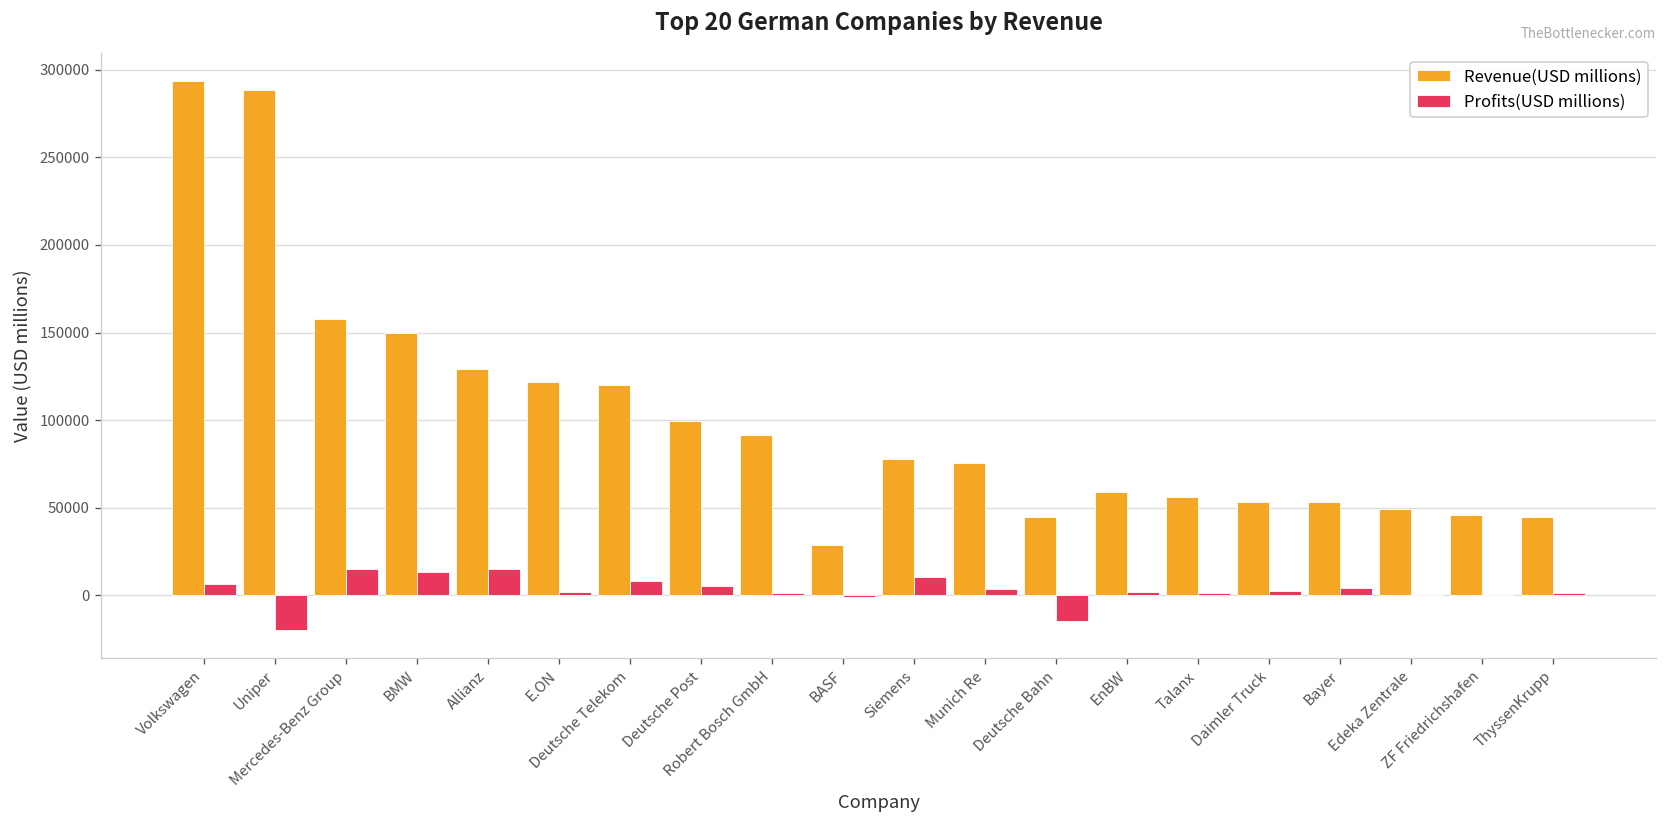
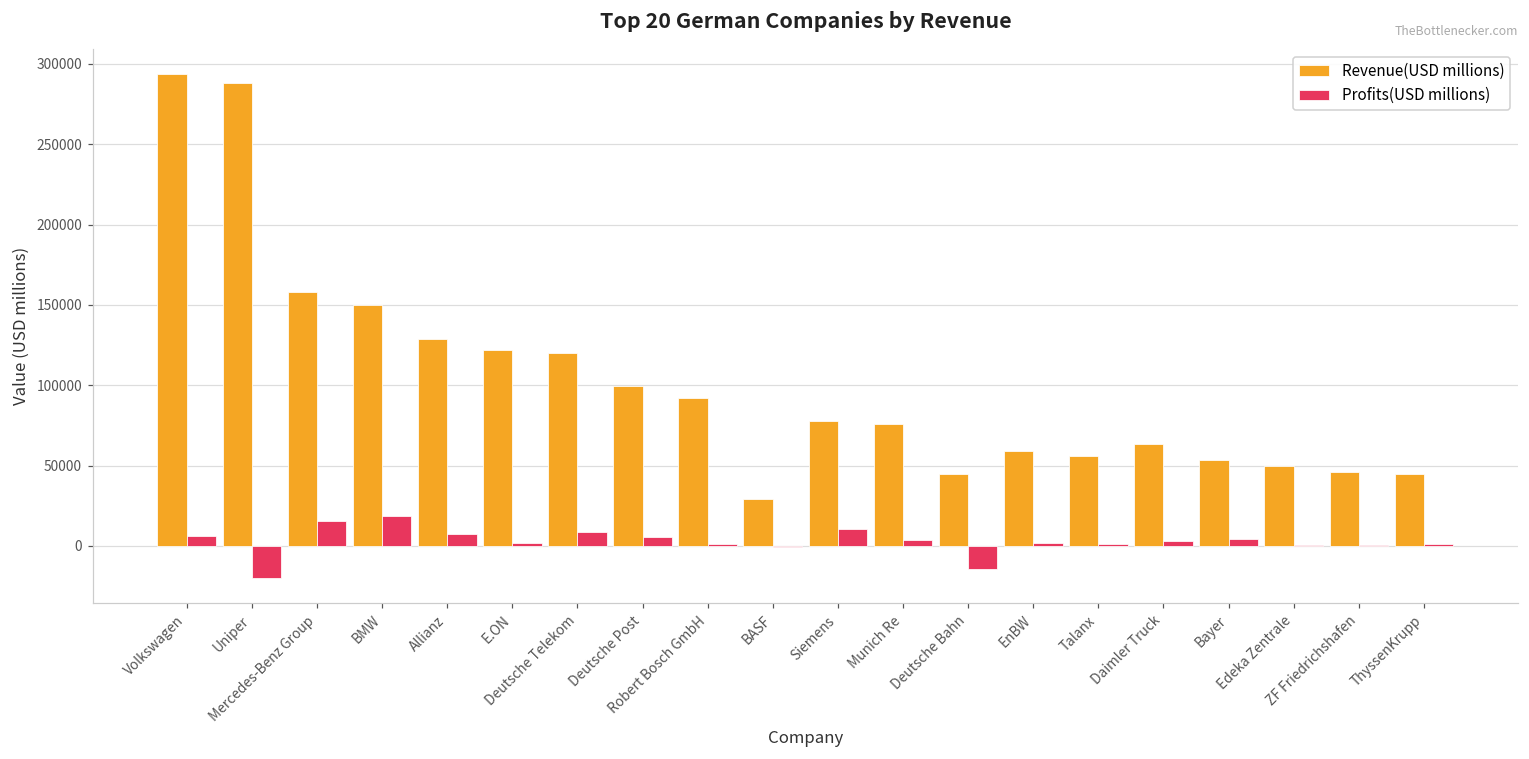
Profits(USD millions), BMW: 13000 -> 19000
Profits(USD millions), Allianz: 15000 -> 7000
Revenue(USD millions), Daimler Truck: 54000 -> 63000
